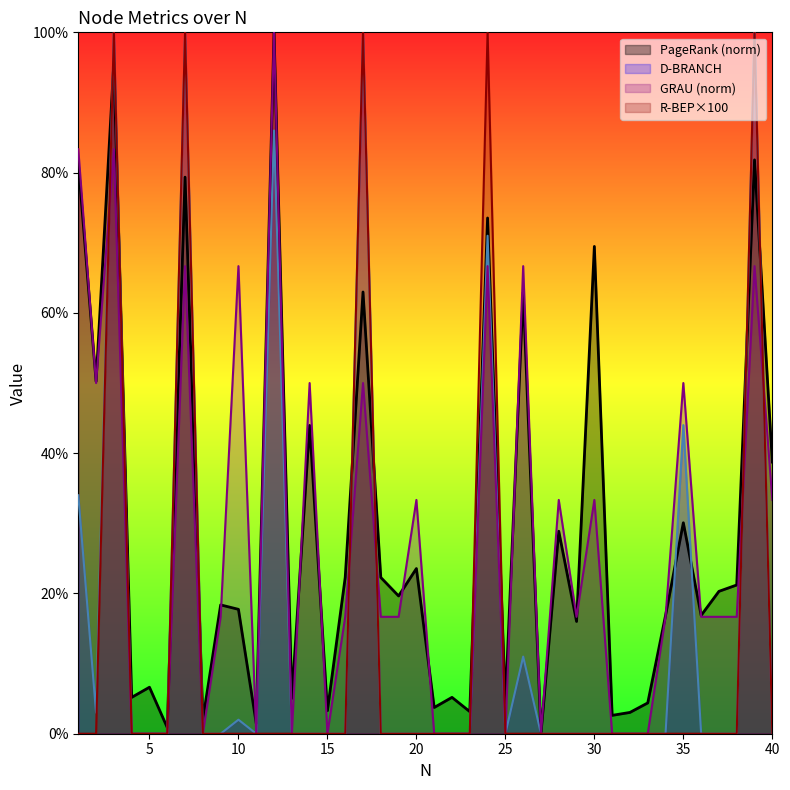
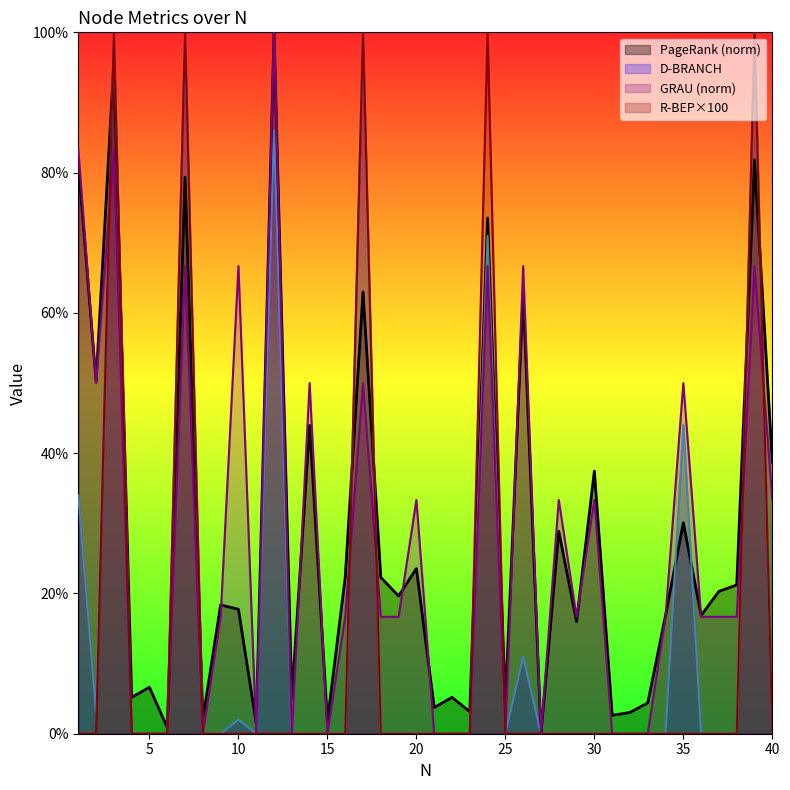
PageRank (norm), 15: 3% -> 2%
PageRank (norm), 30: 69% -> 37%
